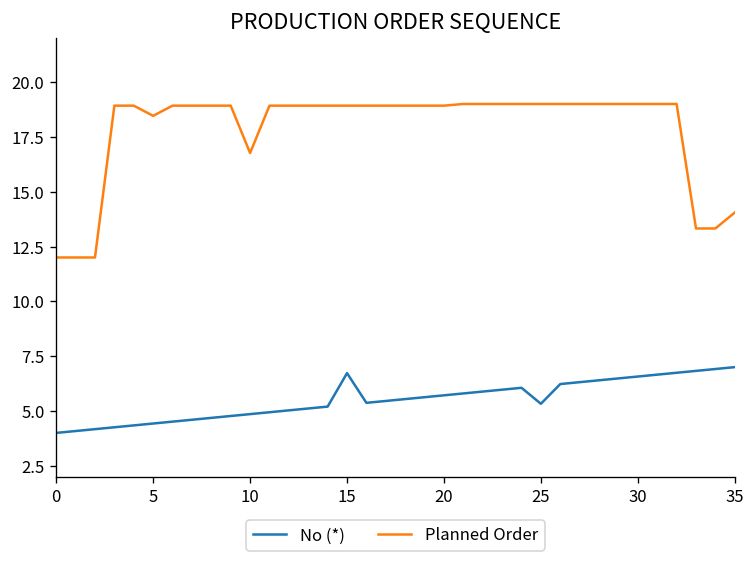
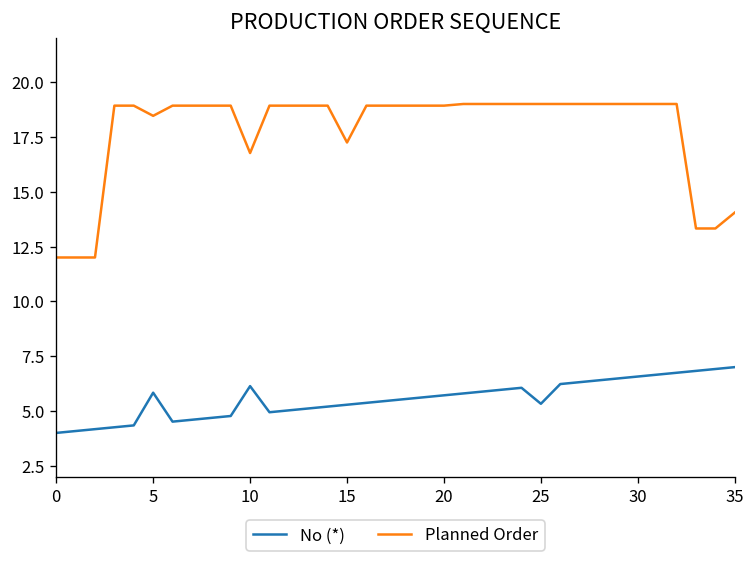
No (*), 5: 4.4 -> 5.8
No (*), 10: 4.9 -> 6.1
No (*), 15: 6.7 -> 5.3
Planned Order, 15: 18.9 -> 17.2
